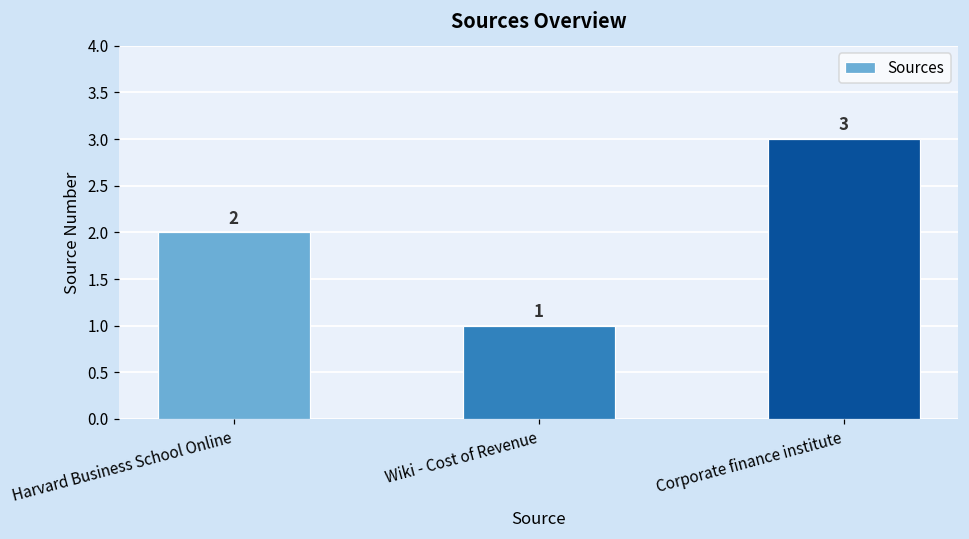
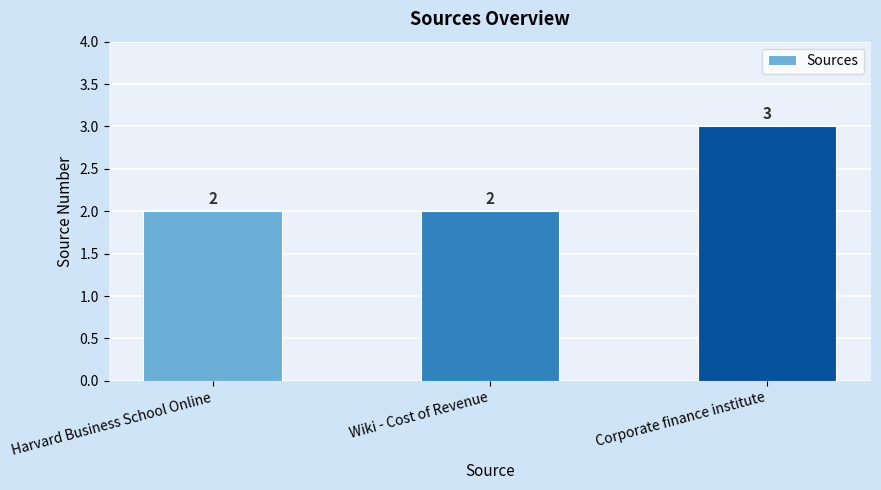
Wiki - Cost of Revenue: 1 -> 2
